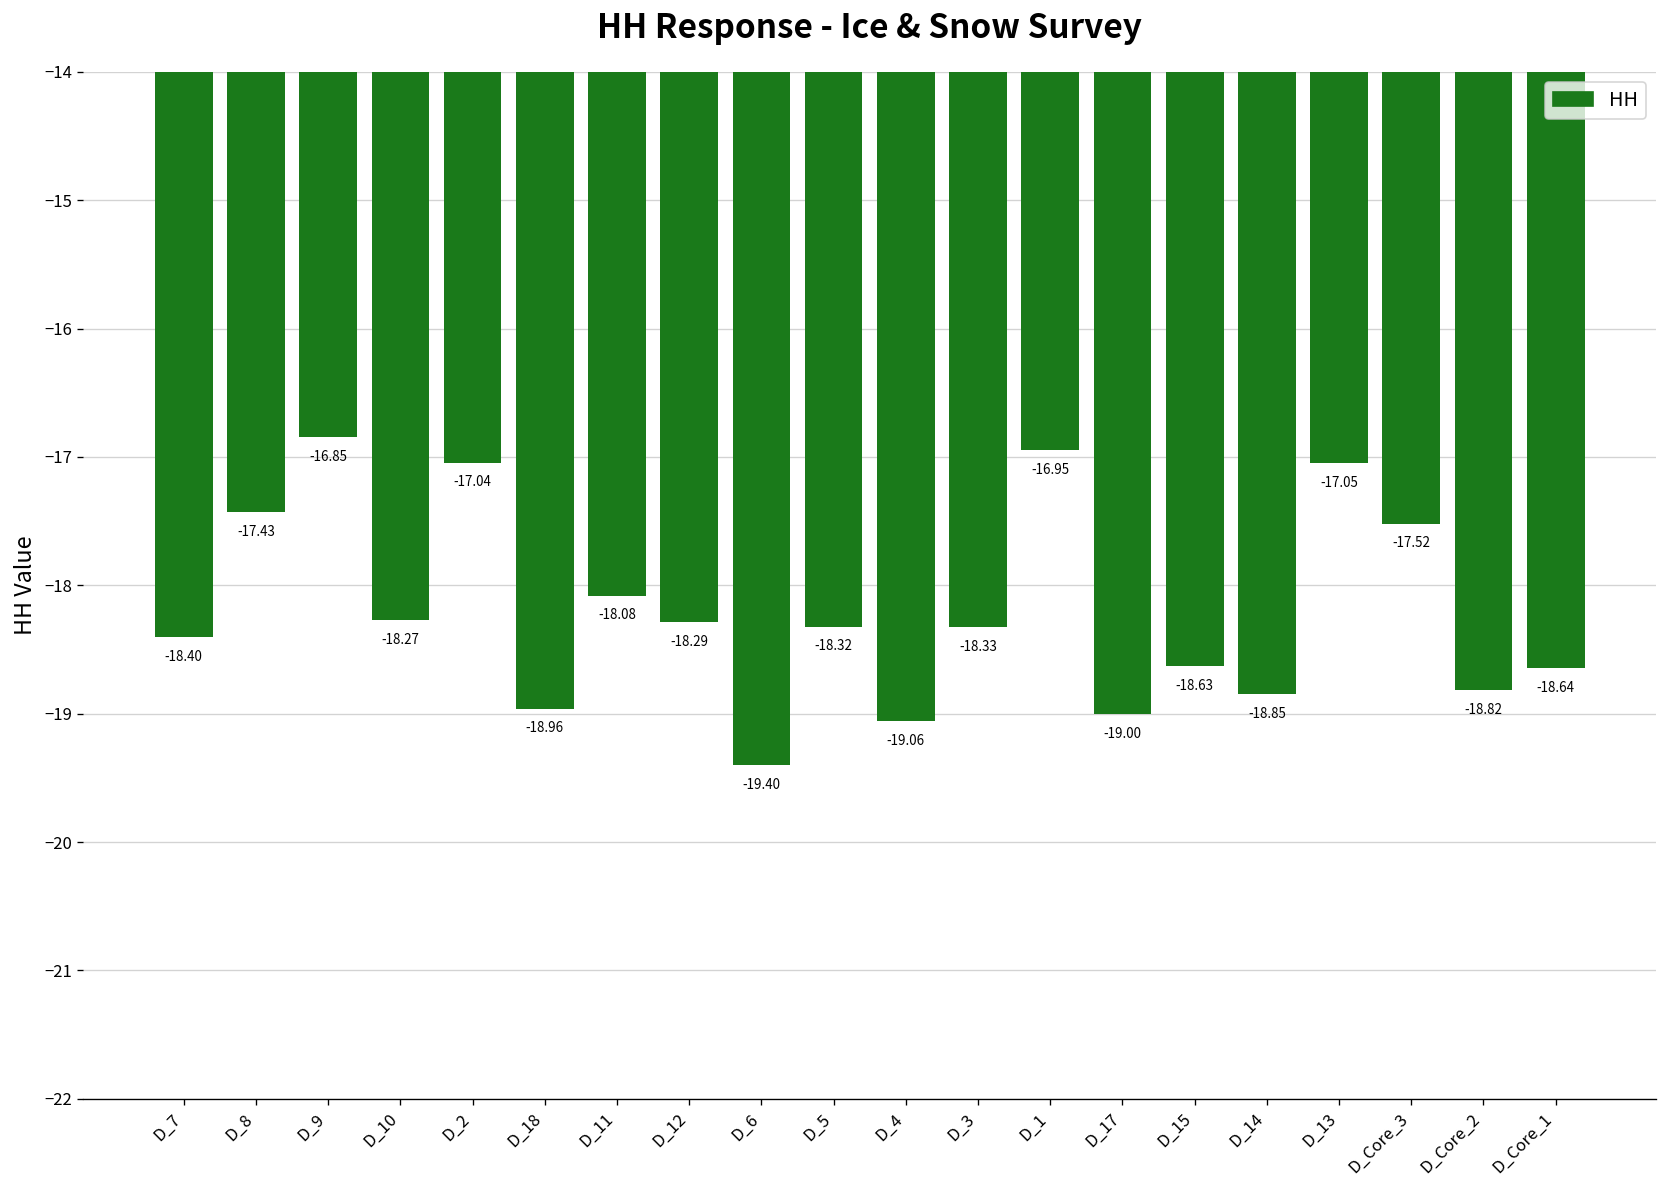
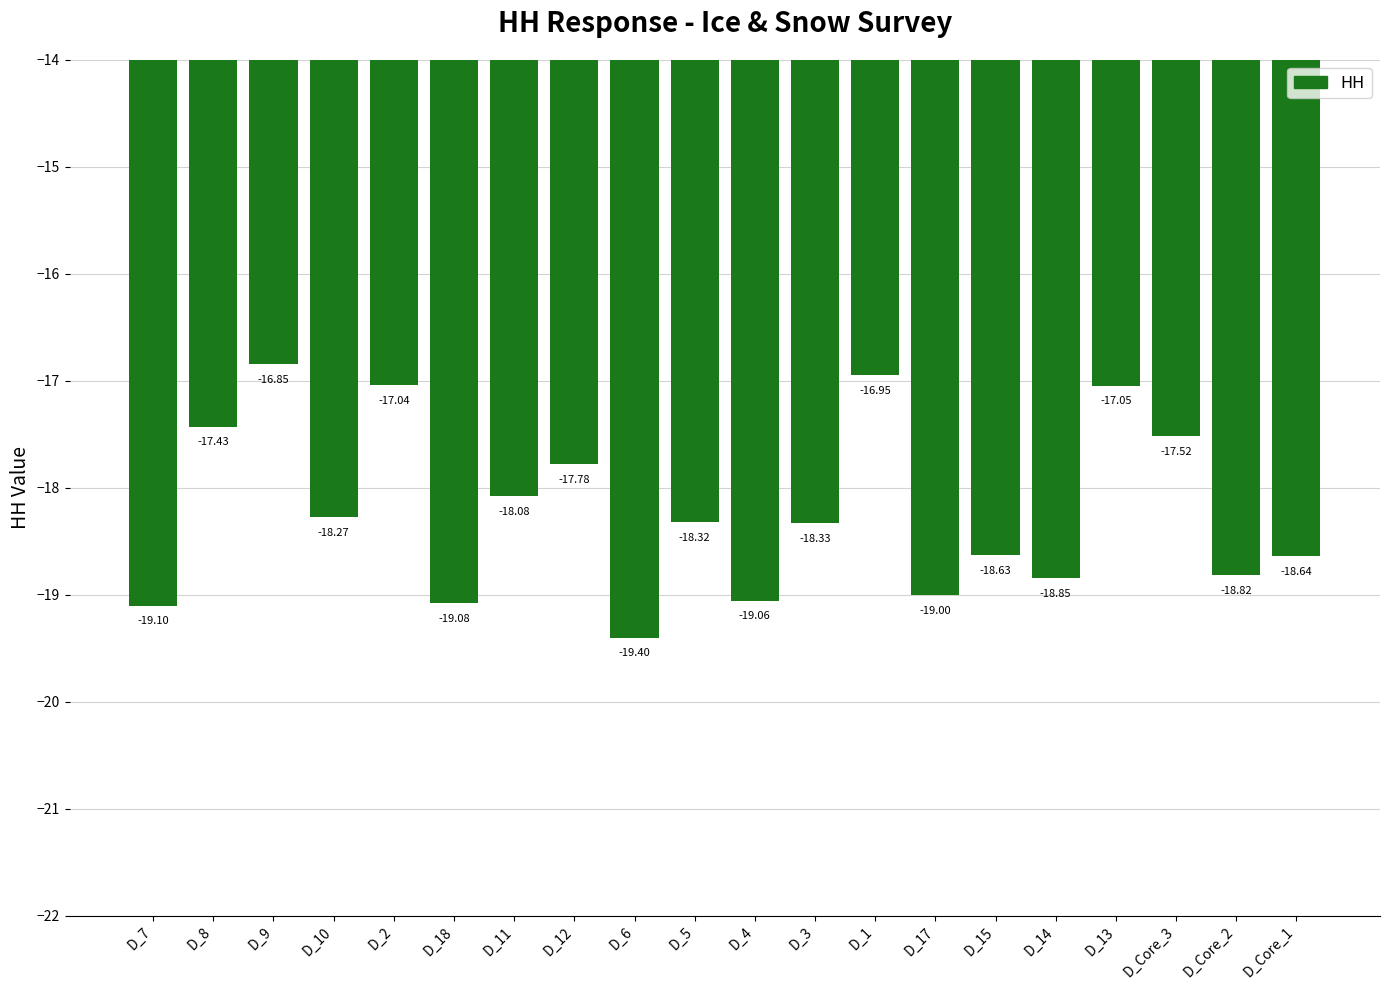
D_7: -18.40 -> -19.10
D_18: -18.96 -> -19.08
D_12: -18.29 -> -17.78
